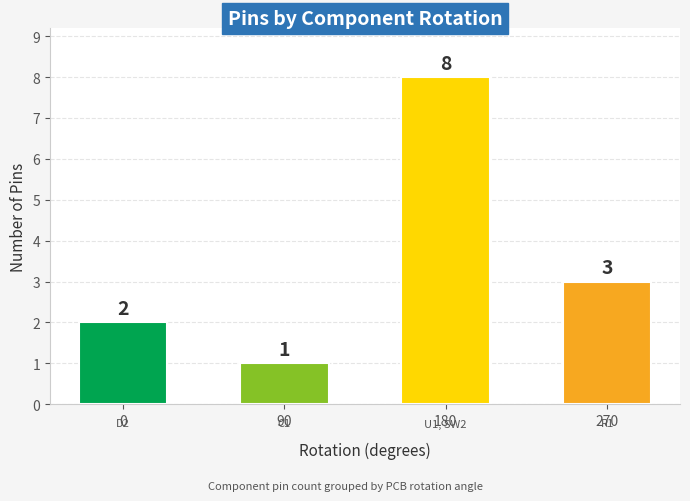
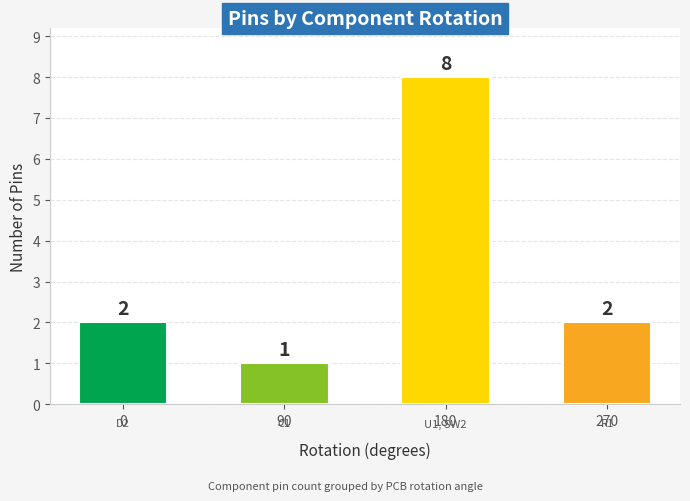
270: 3 -> 2
